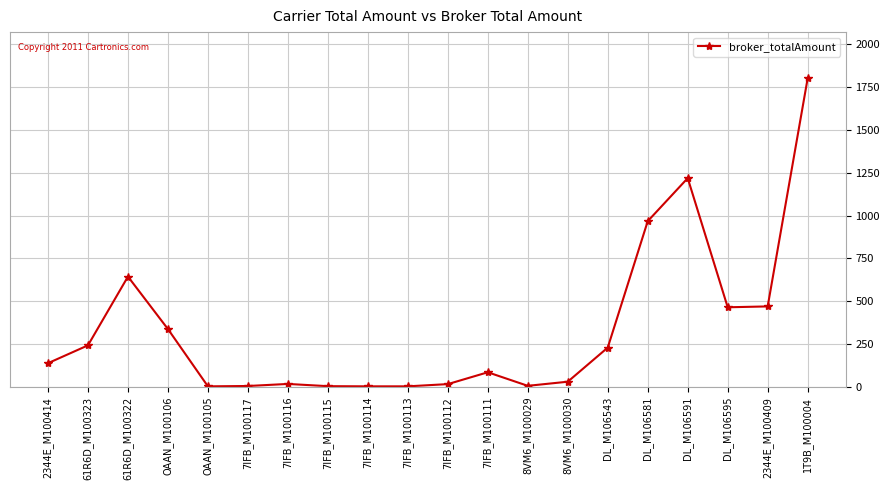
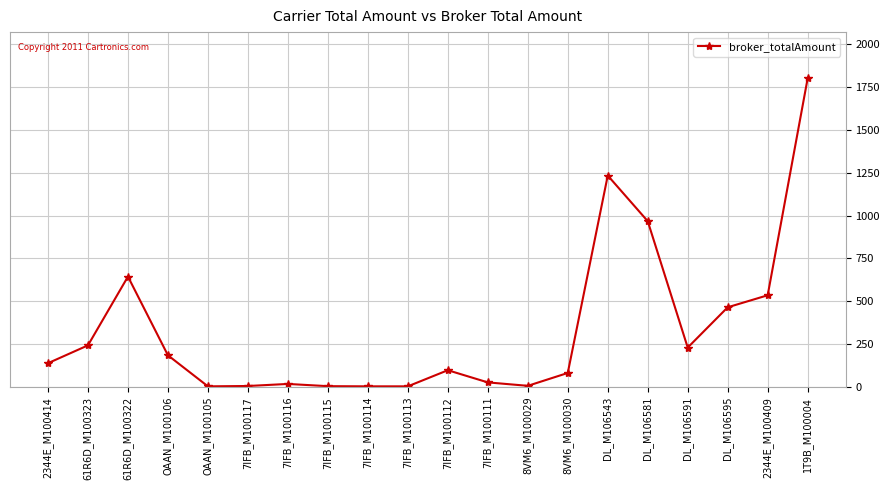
OAAN_M100106: 340 -> 190
7IFB_M100112: 20 -> 100
7IFB_M100111: 90 -> 30
8VM6_M100030: 30 -> 80
DL_M106543: 230 -> 1230
DL_M106591: 1220 -> 230
2344E_M100409: 470 -> 540
